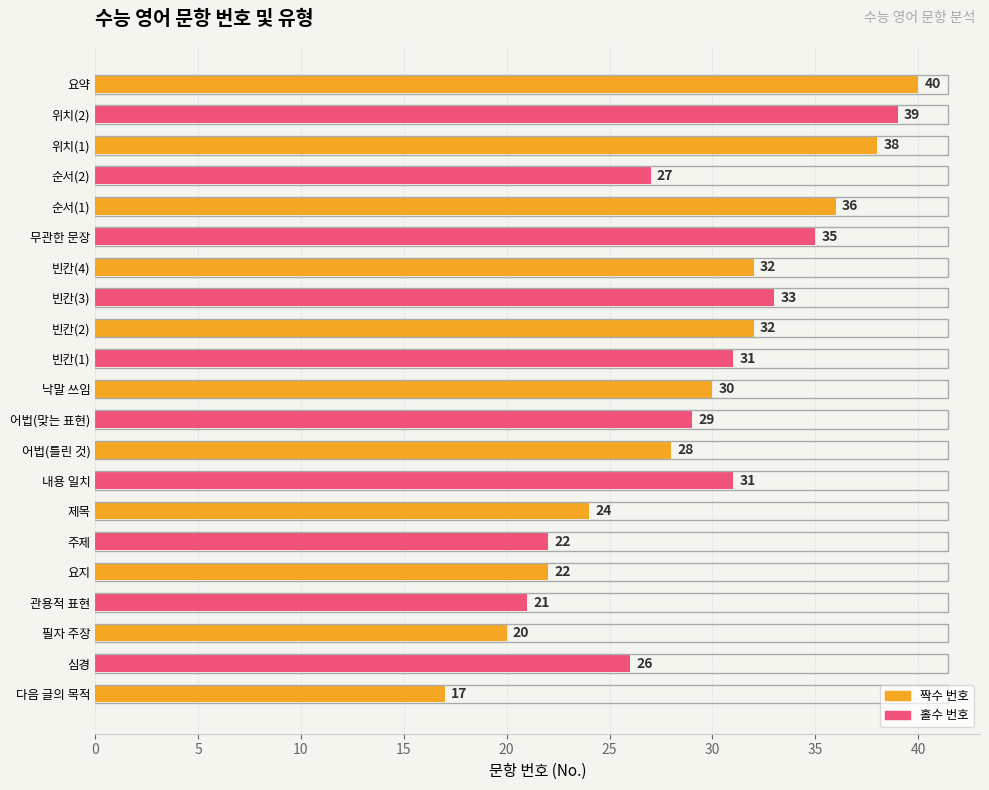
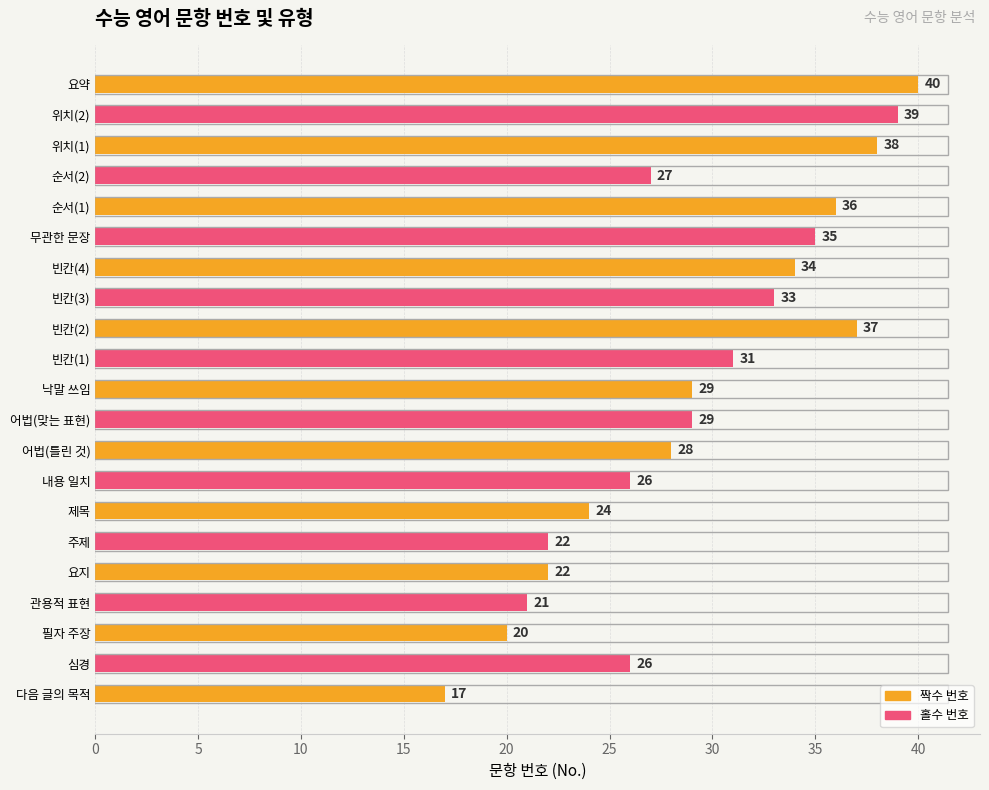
빈칸(4): 32 -> 34
빈칸(2): 32 -> 37
낙말 쓰임: 30 -> 29
내용 일치: 31 -> 26
